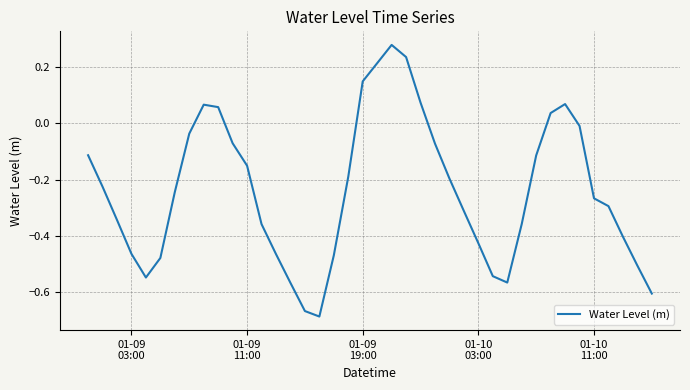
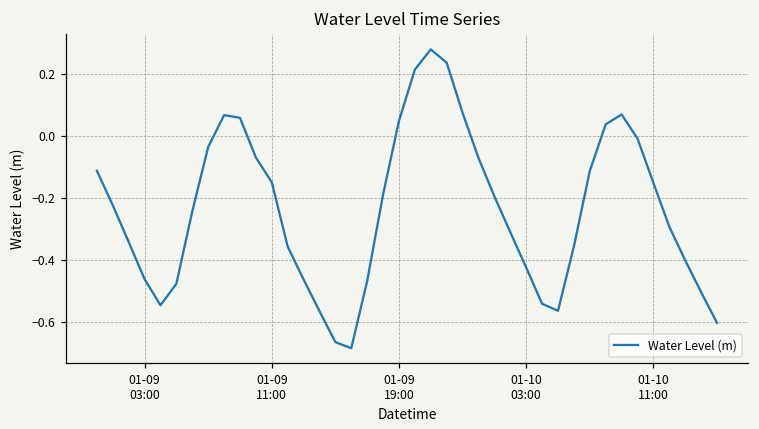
01-09 19:00: 0.15 -> 0.05
01-10 11:00: -0.27 -> -0.15
